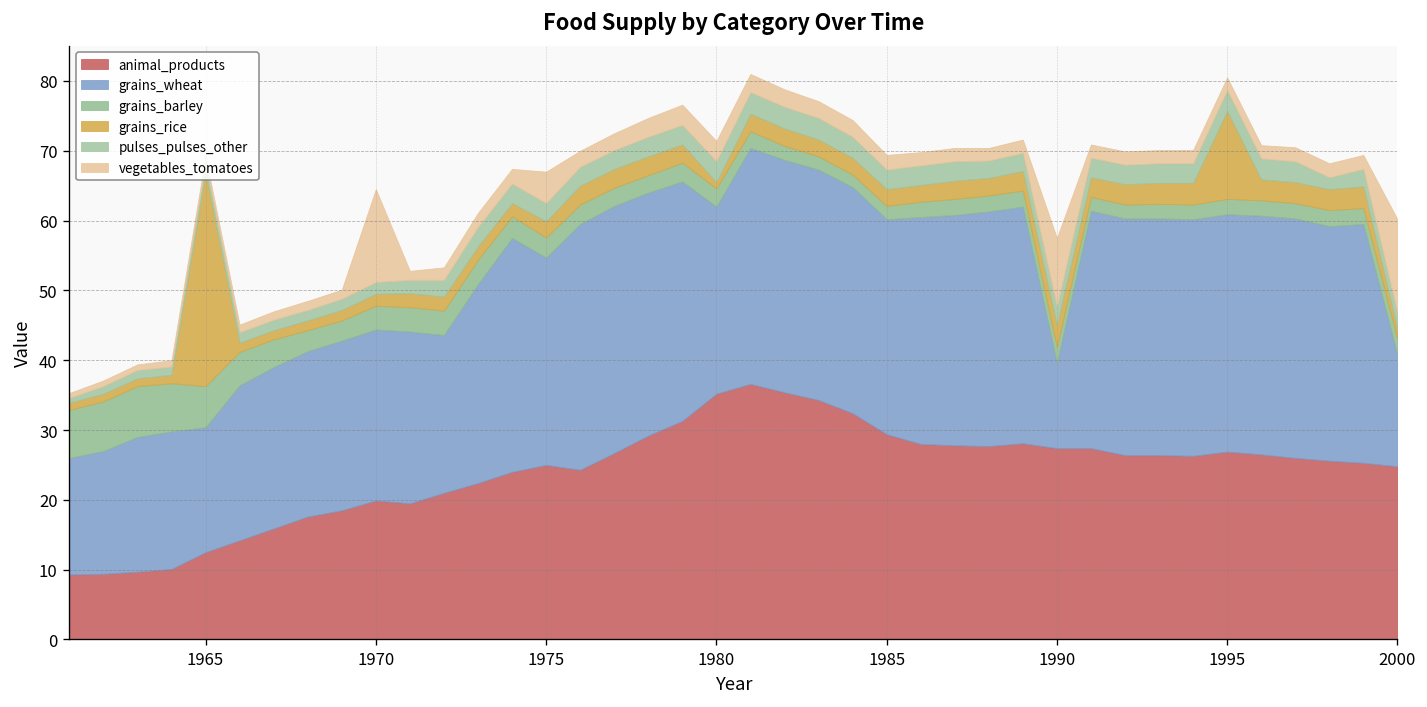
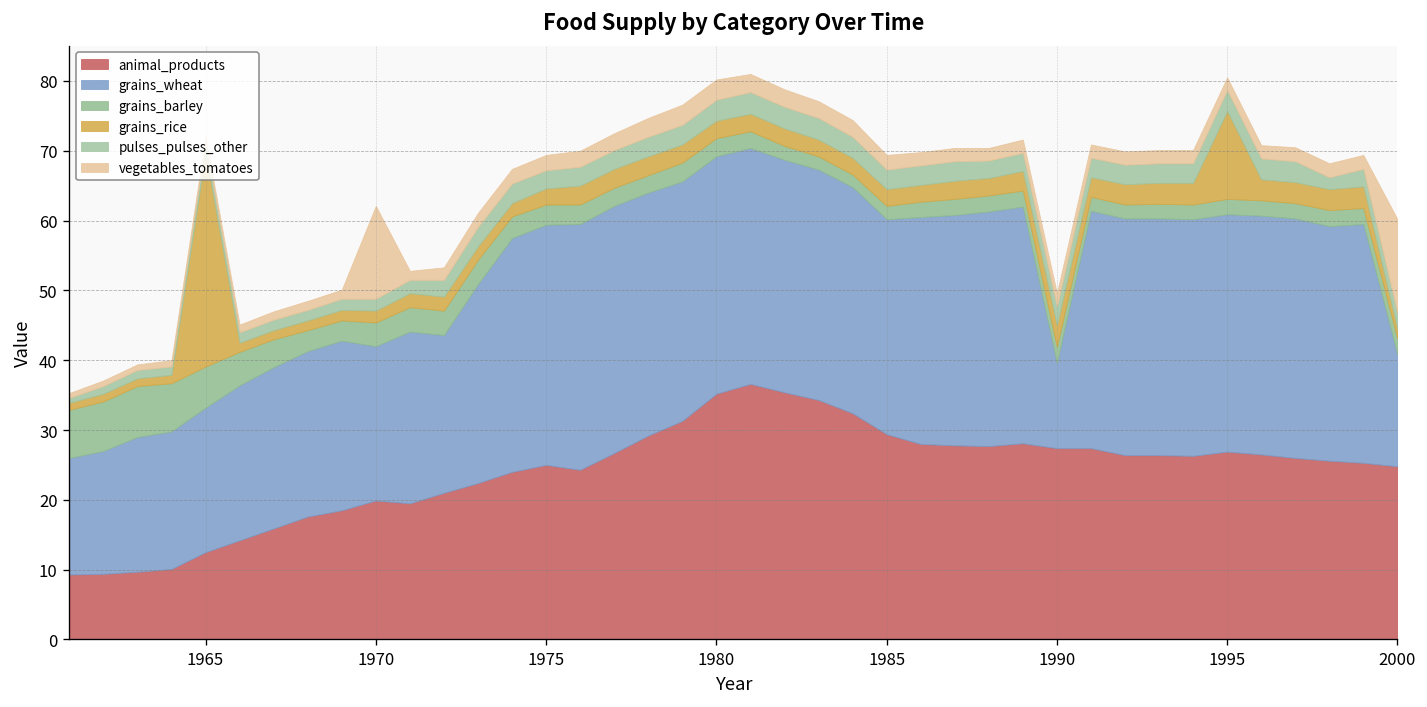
grains_wheat, 1965: 18 -> 21
grains_wheat, 1970: 25 -> 22
grains_wheat, 1975: 30 -> 34
vegetables_tomatoes, 1975: 5 -> 2
grains_wheat, 1980: 27 -> 34
grains_rice, 1980: 1 -> 3
vegetables_tomatoes, 1990: 10 -> 2
